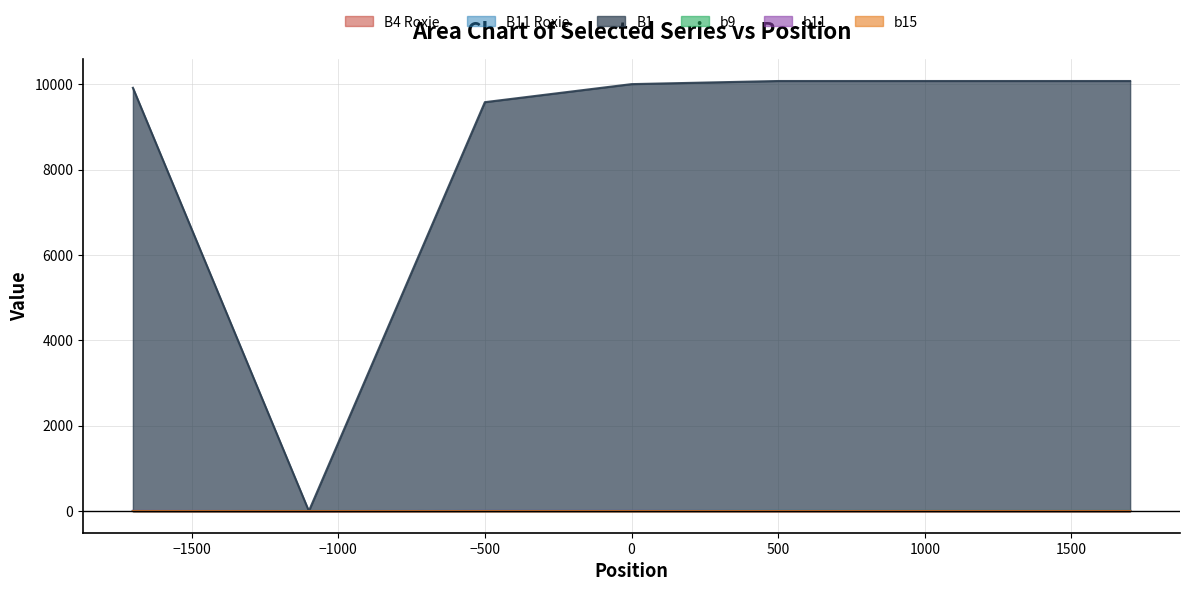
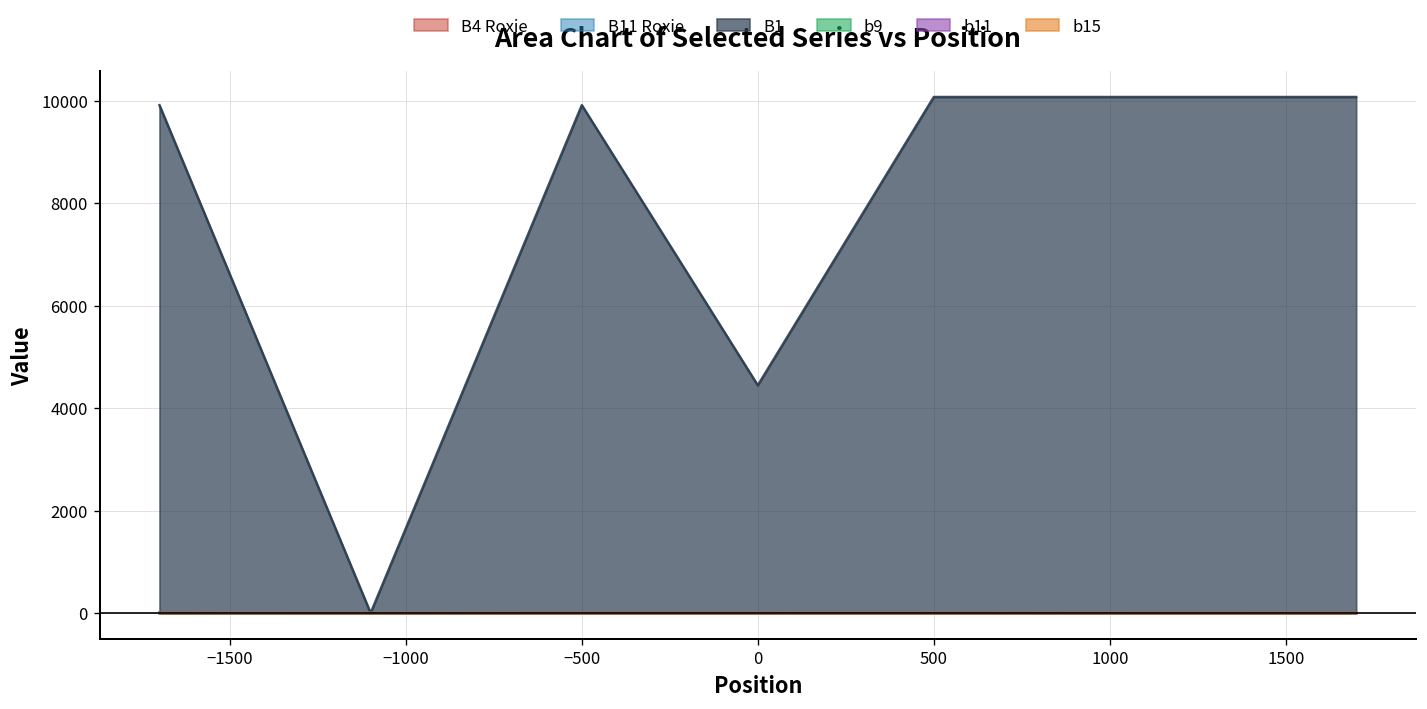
B1, −500: 9600 -> 9900
B1, 0: 10000 -> 4400
